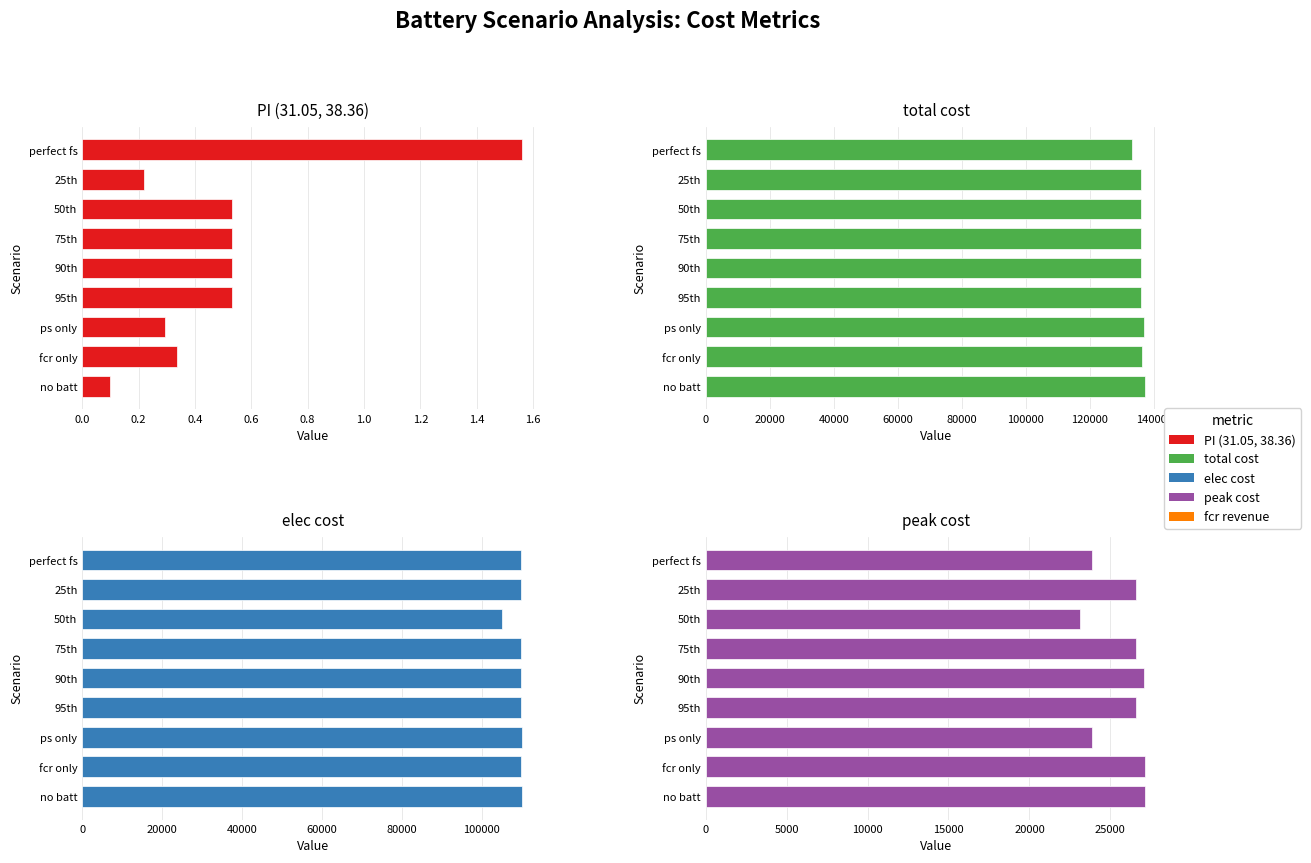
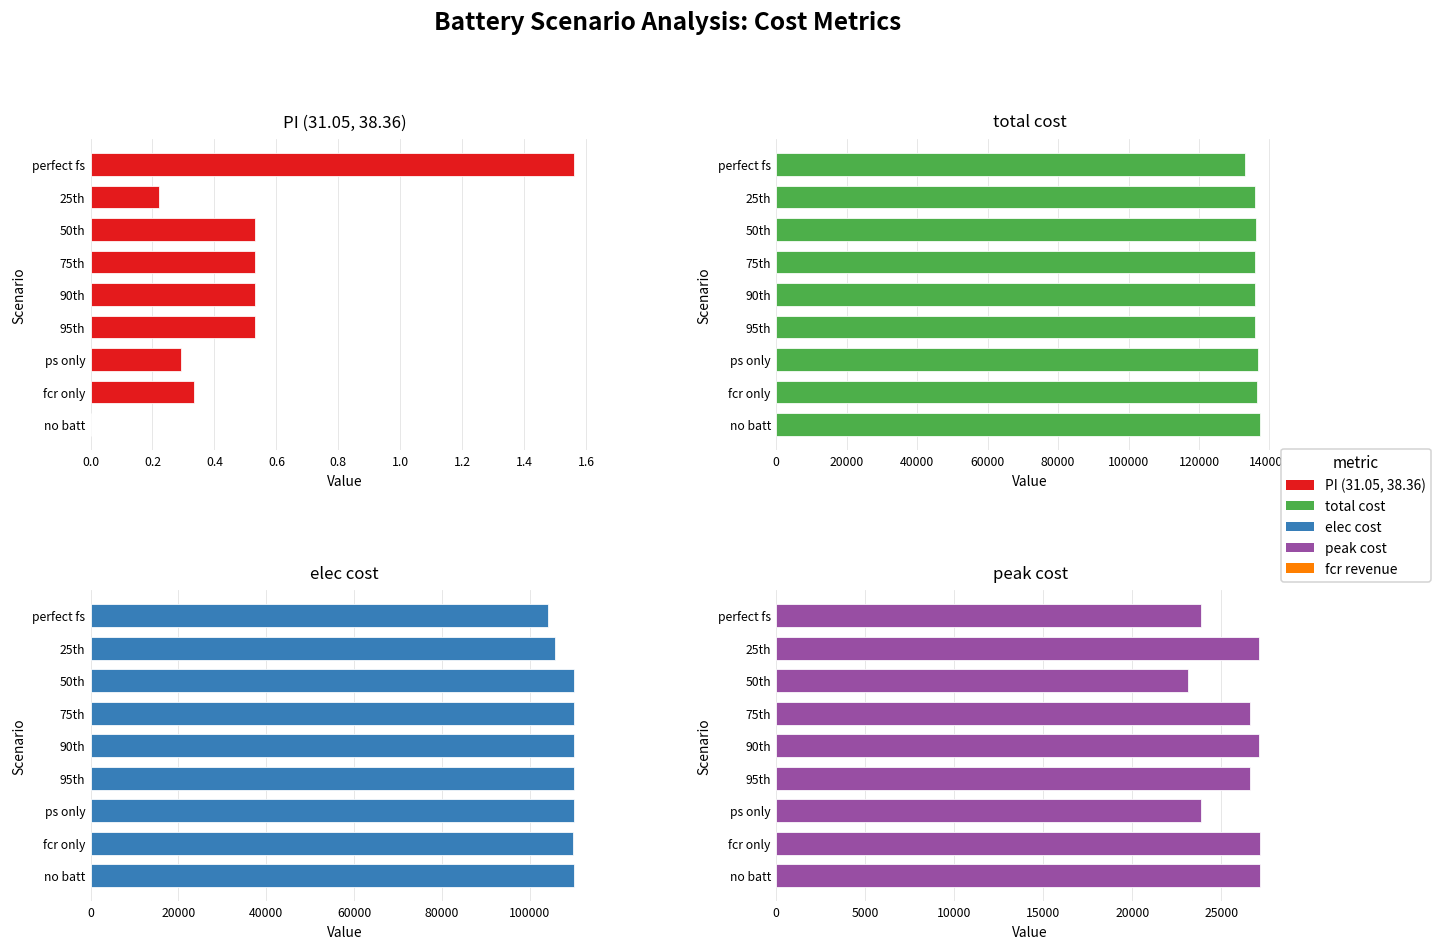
PI (31.05, 38.36), no batt: 0.1 -> 0.0
elec cost, perfect fs: 110000 -> 104000
elec cost, 25th: 110000 -> 106000
elec cost, 50th: 105000 -> 110000
peak cost, 25th: 26600 -> 27100
